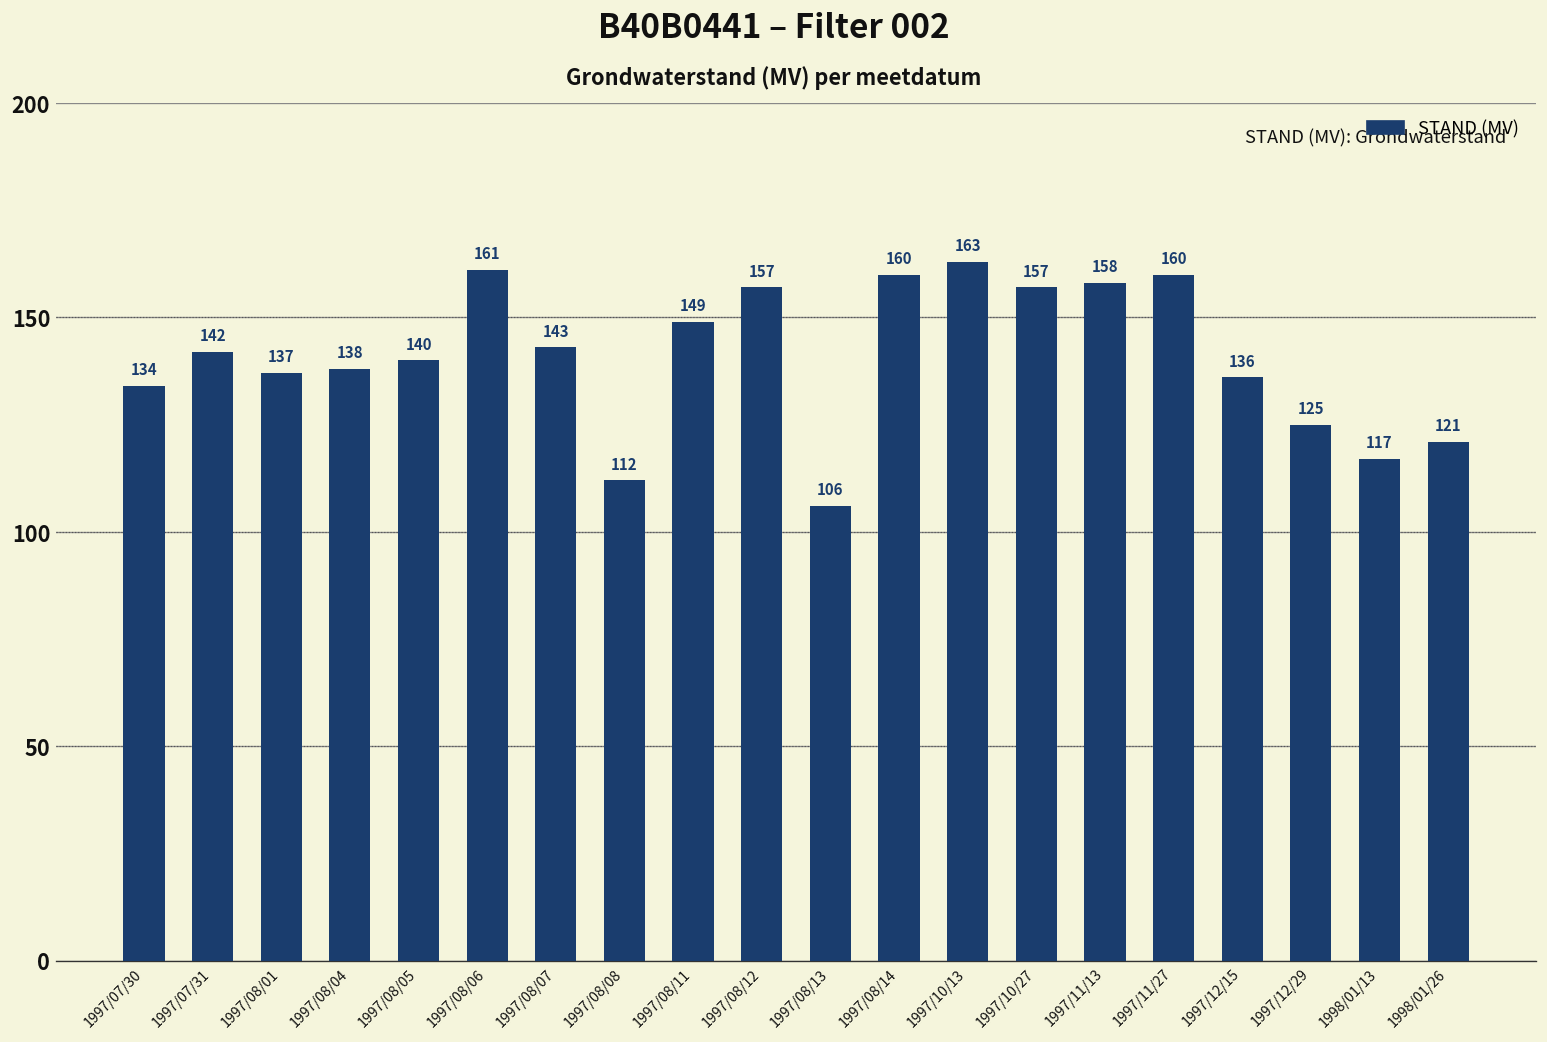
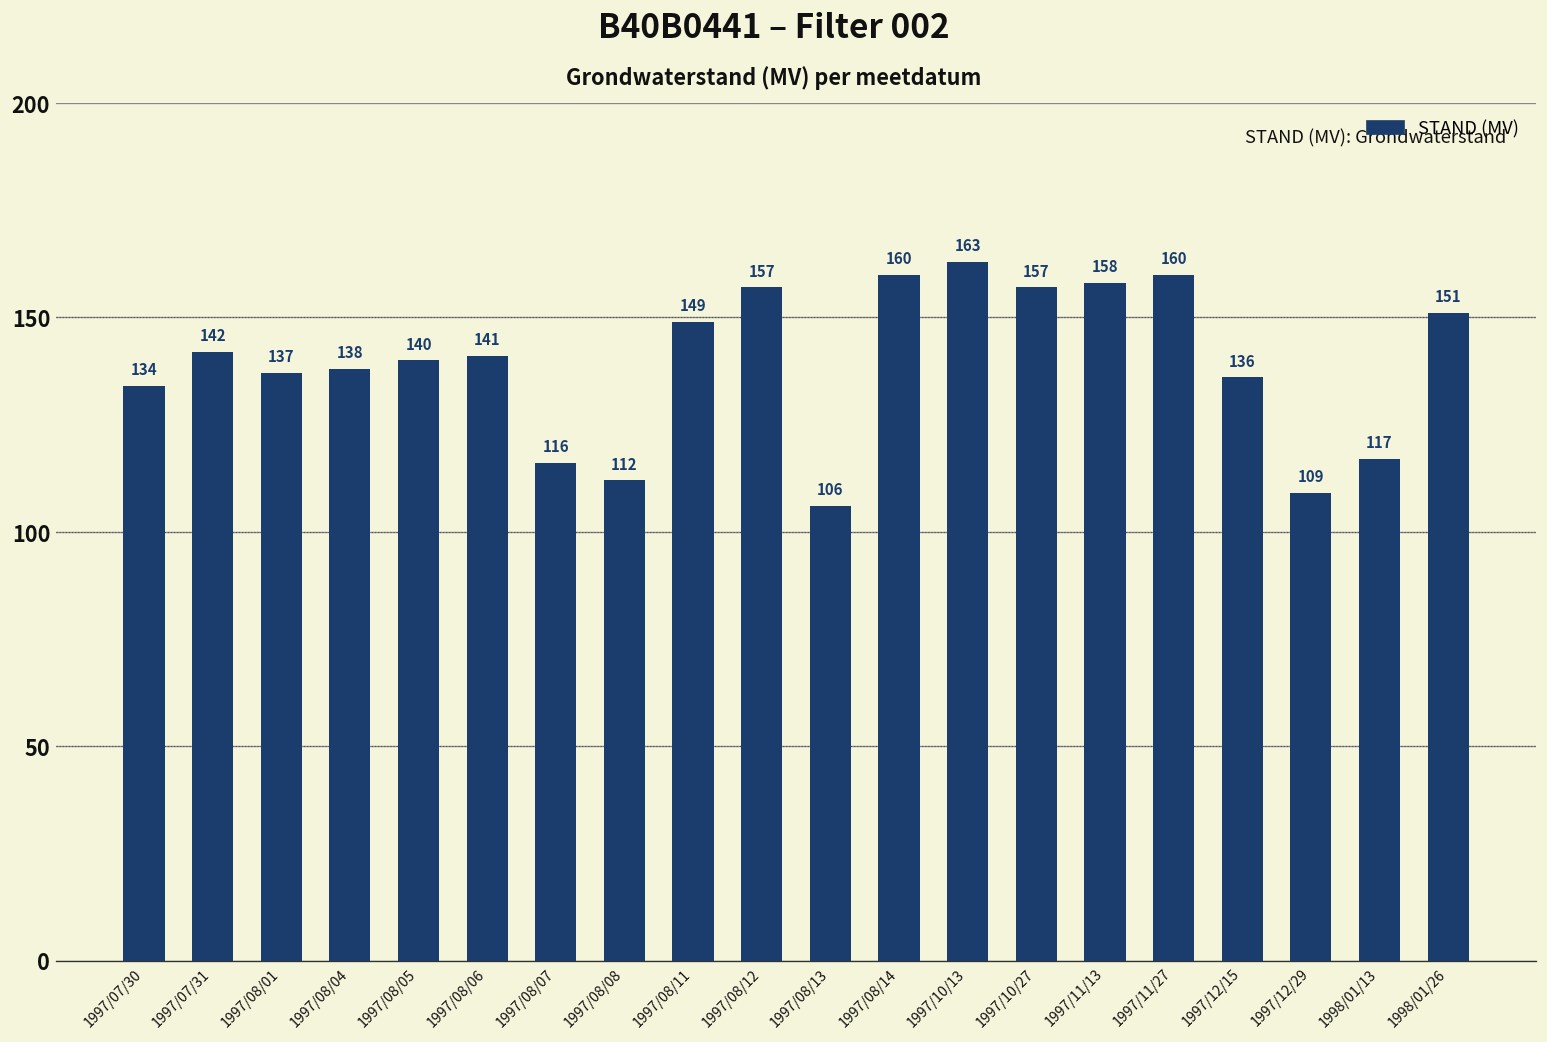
1997/08/06: 161 -> 141
1997/08/07: 143 -> 116
1997/12/29: 125 -> 109
1998/01/26: 121 -> 151
